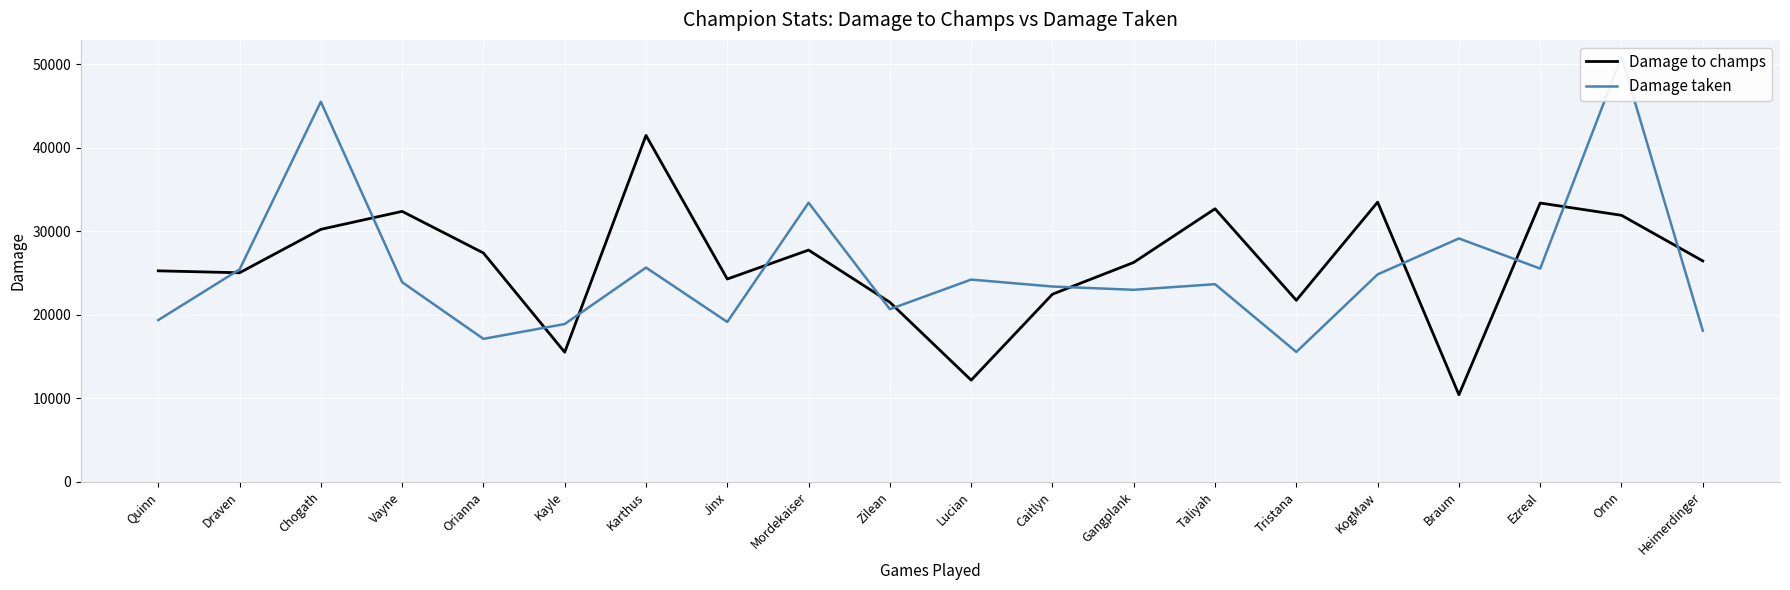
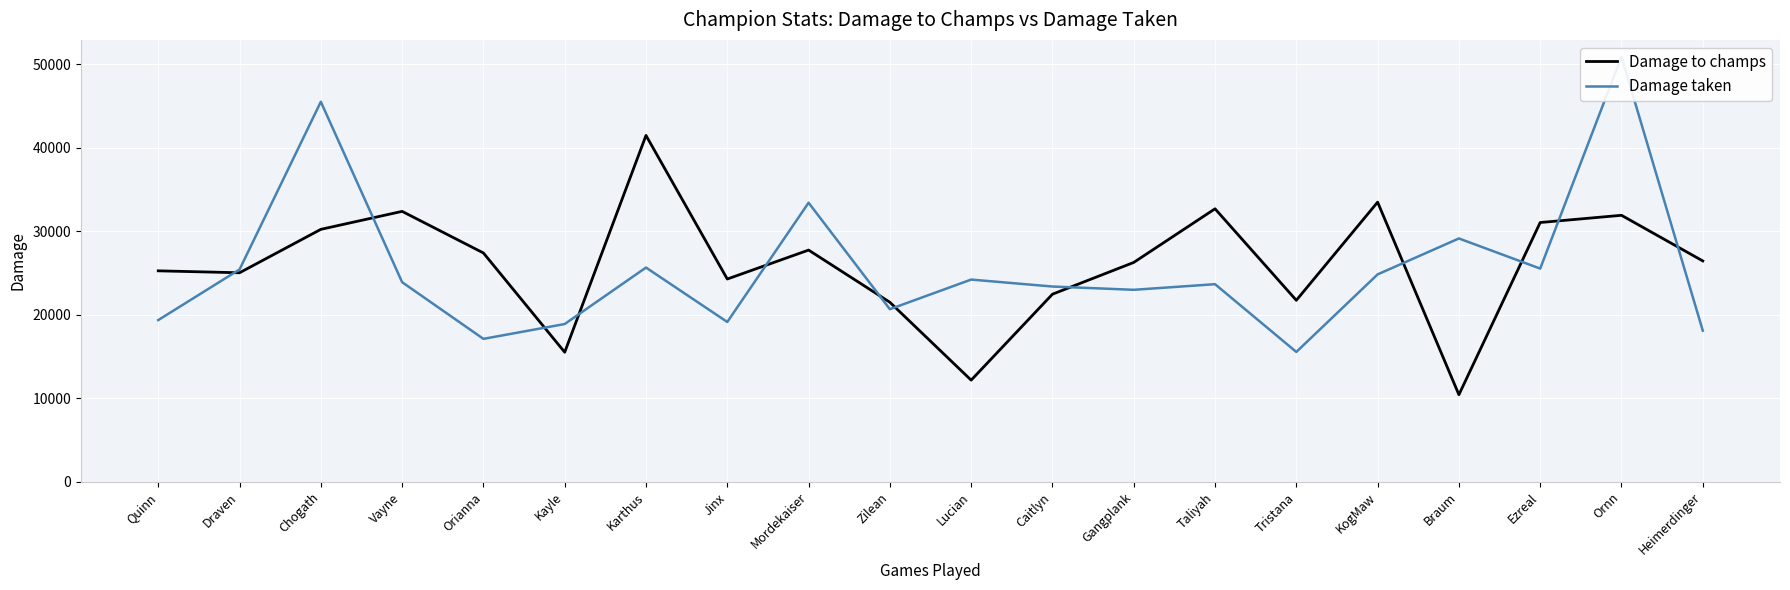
Damage to champs, Ezreal: 33000 -> 31000
